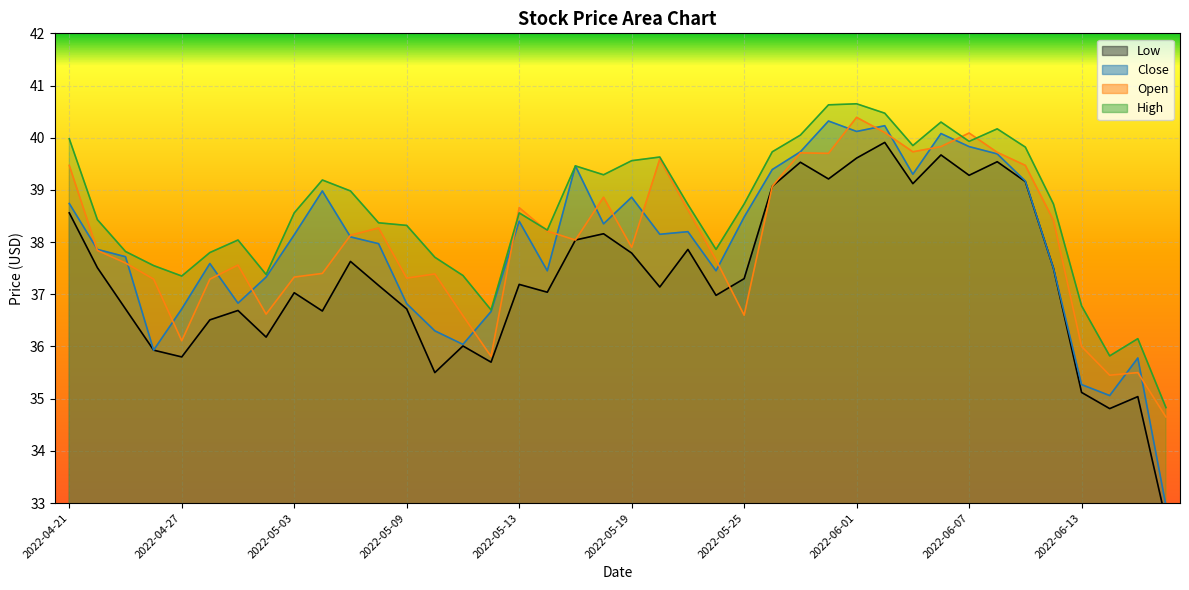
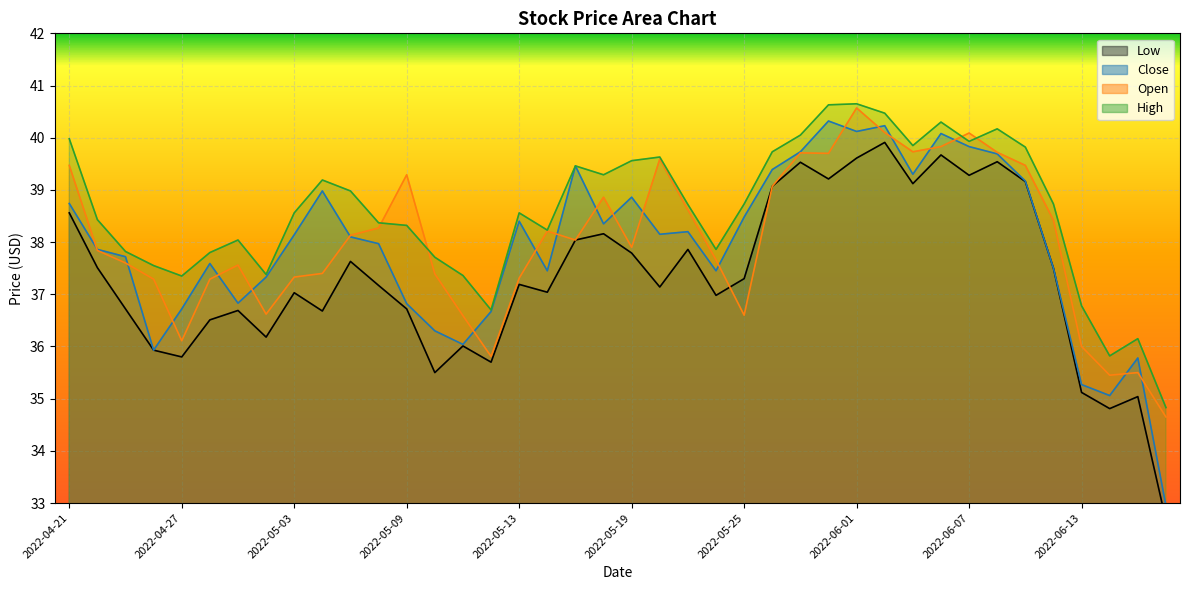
Open, 2022-05-09: 37.3 -> 39.3
Open, 2022-05-13: 38.7 -> 37.3
Open, 2022-06-01: 40.4 -> 40.6
